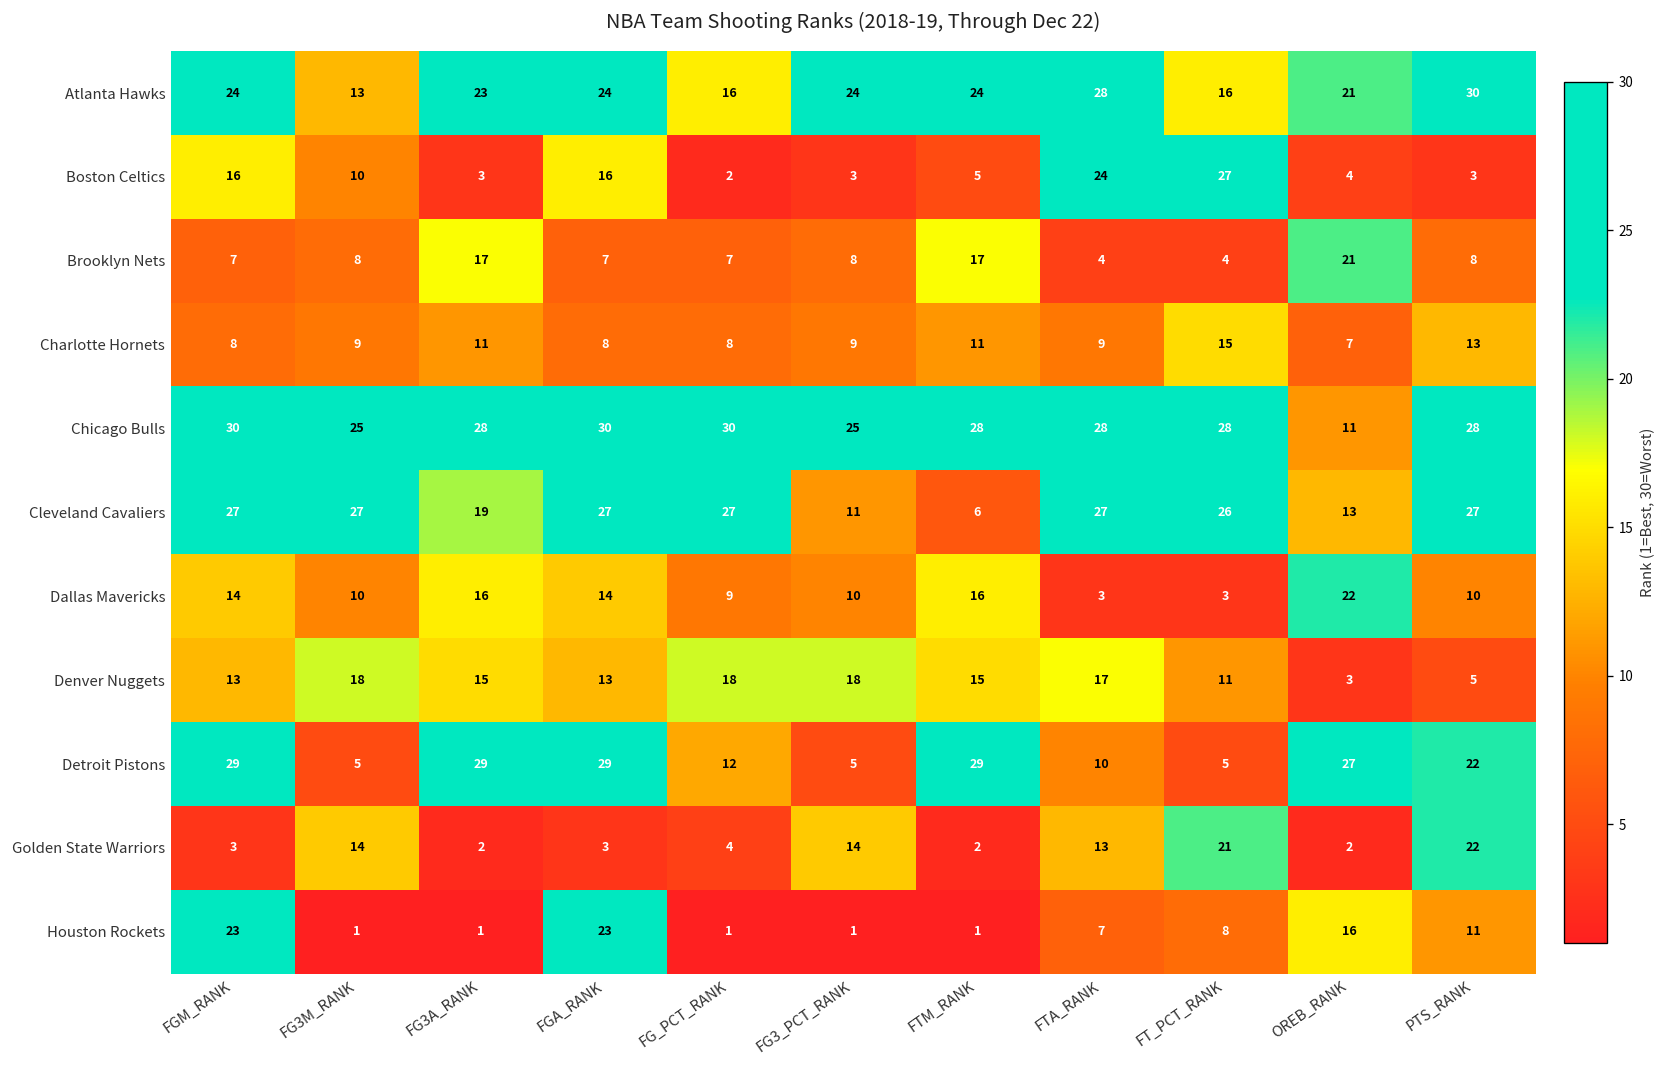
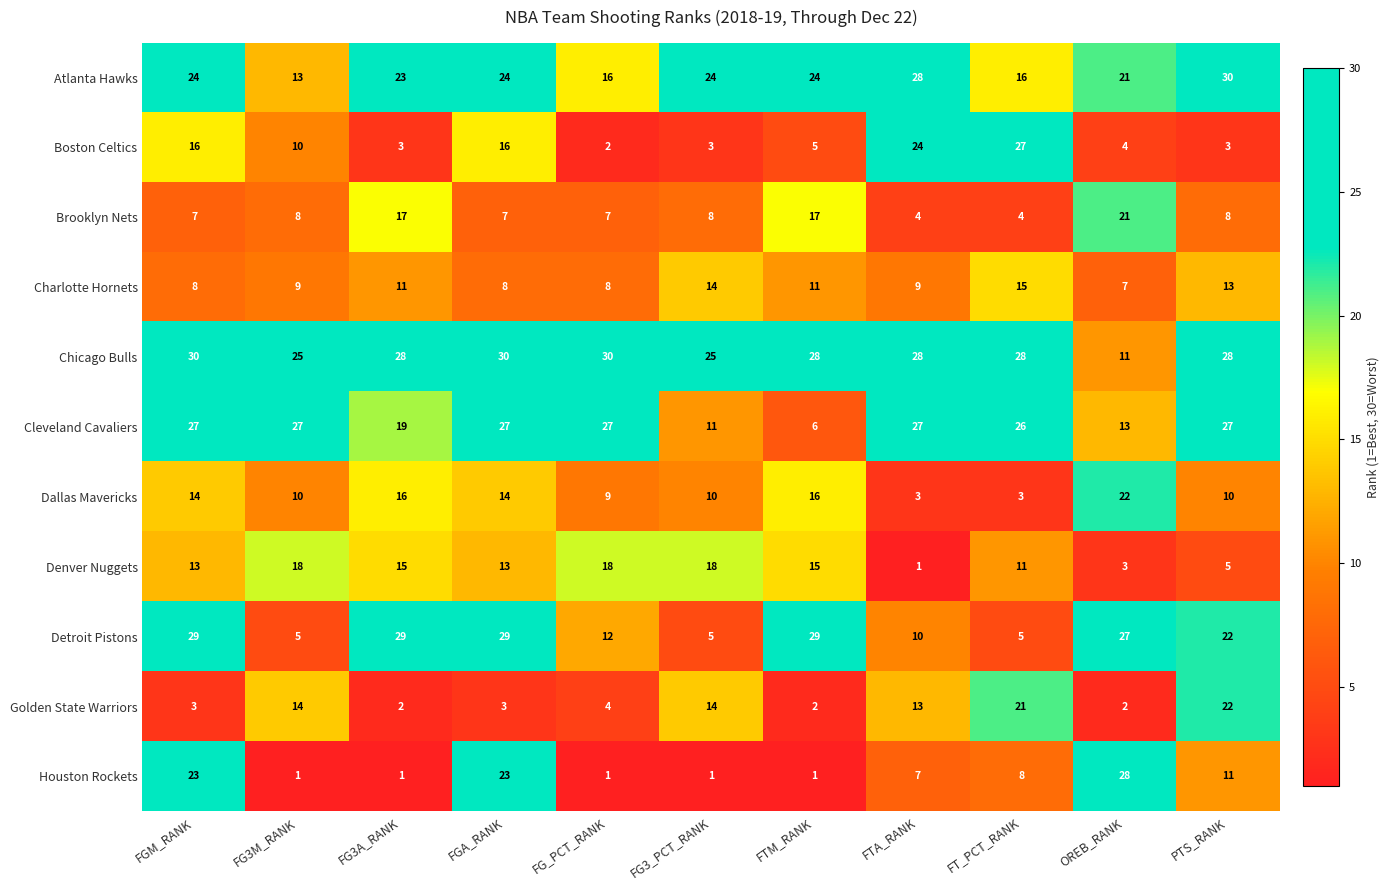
Charlotte Hornets, FG3_PCT_RANK: 9 -> 14
Denver Nuggets, FTA_RANK: 17 -> 1
Houston Rockets, OREB_RANK: 16 -> 28
